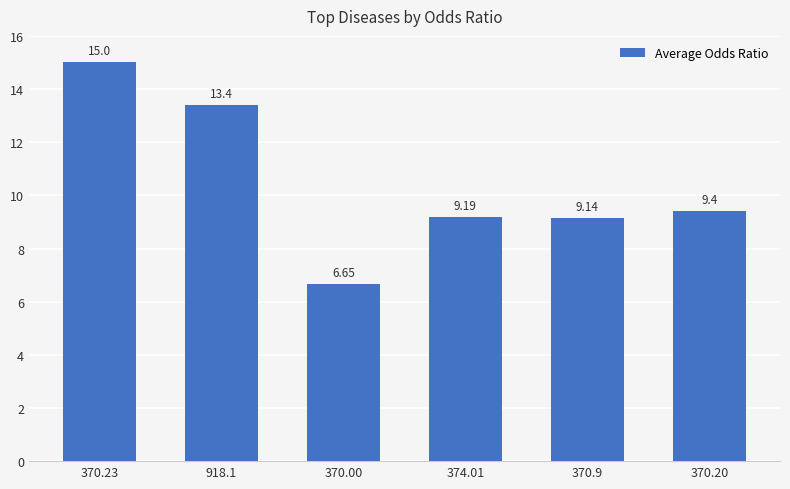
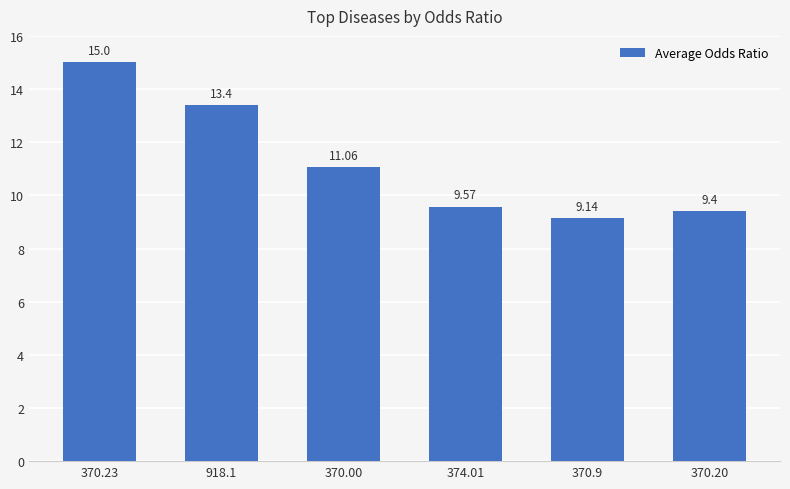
370.00: 6.65 -> 11.06
374.01: 9.19 -> 9.57
